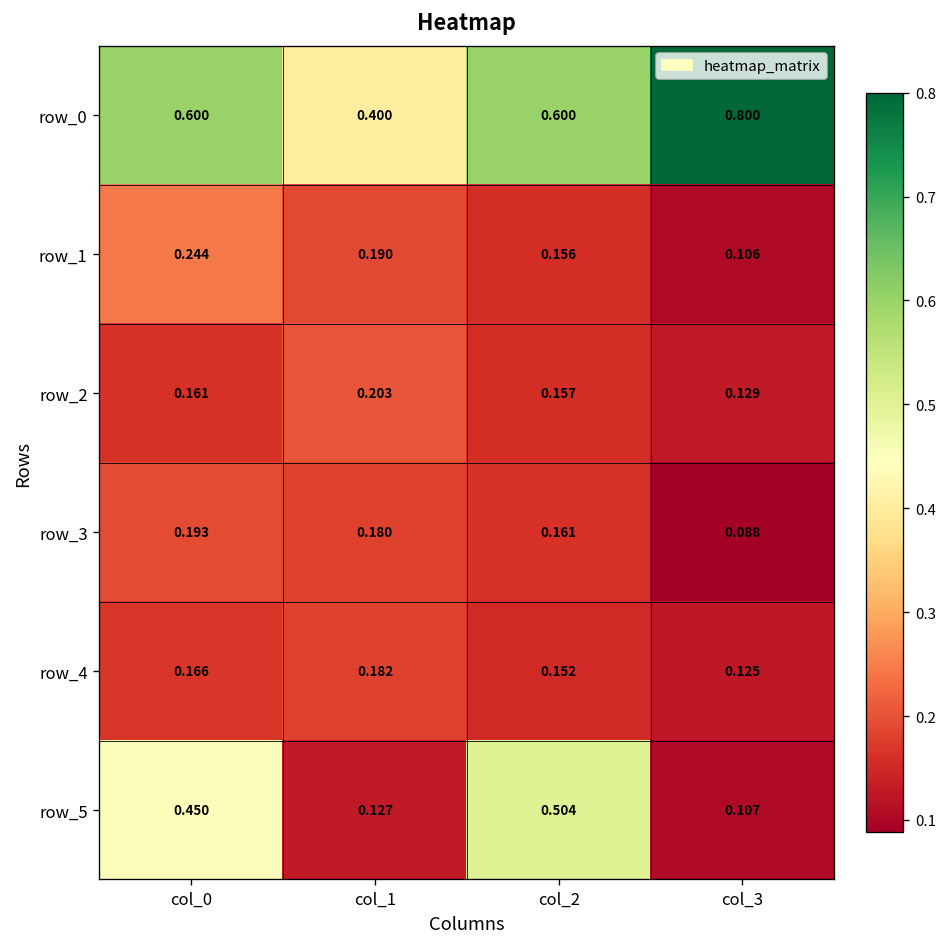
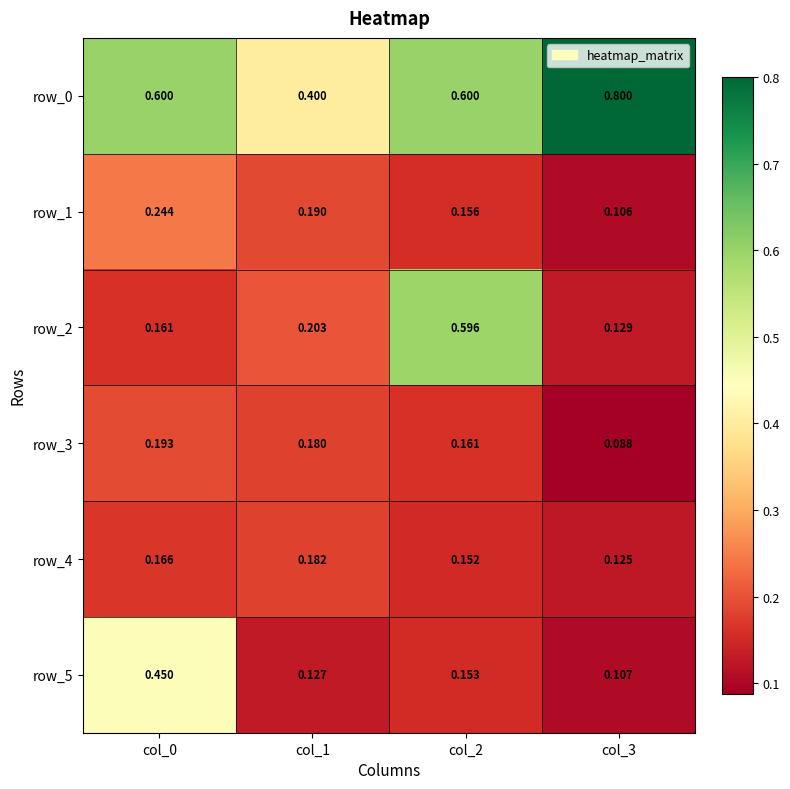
row_2, col_2: 0.157 -> 0.596
row_5, col_2: 0.504 -> 0.153
